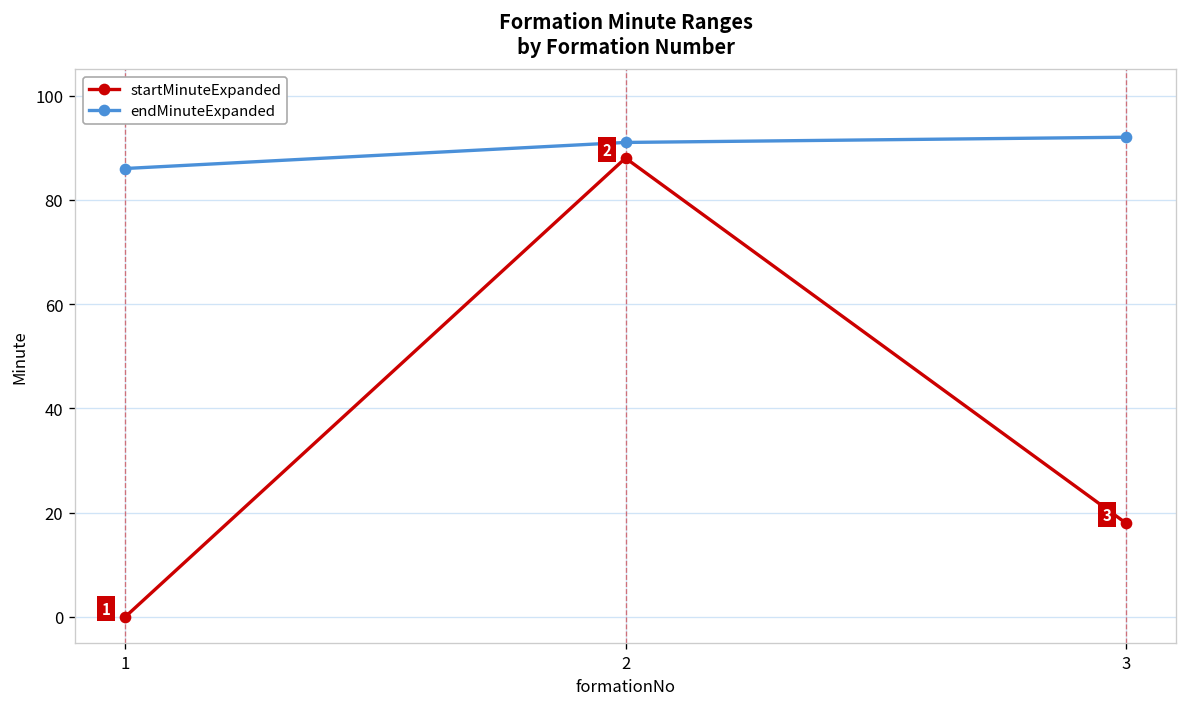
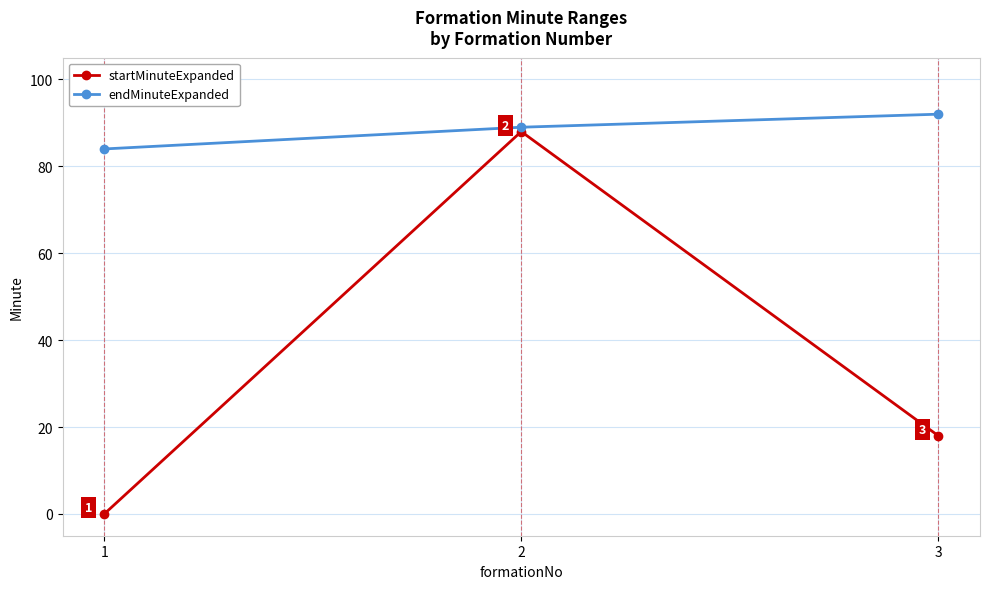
endMinuteExpanded, 1: 86 -> 84
endMinuteExpanded, 2: 91 -> 89
